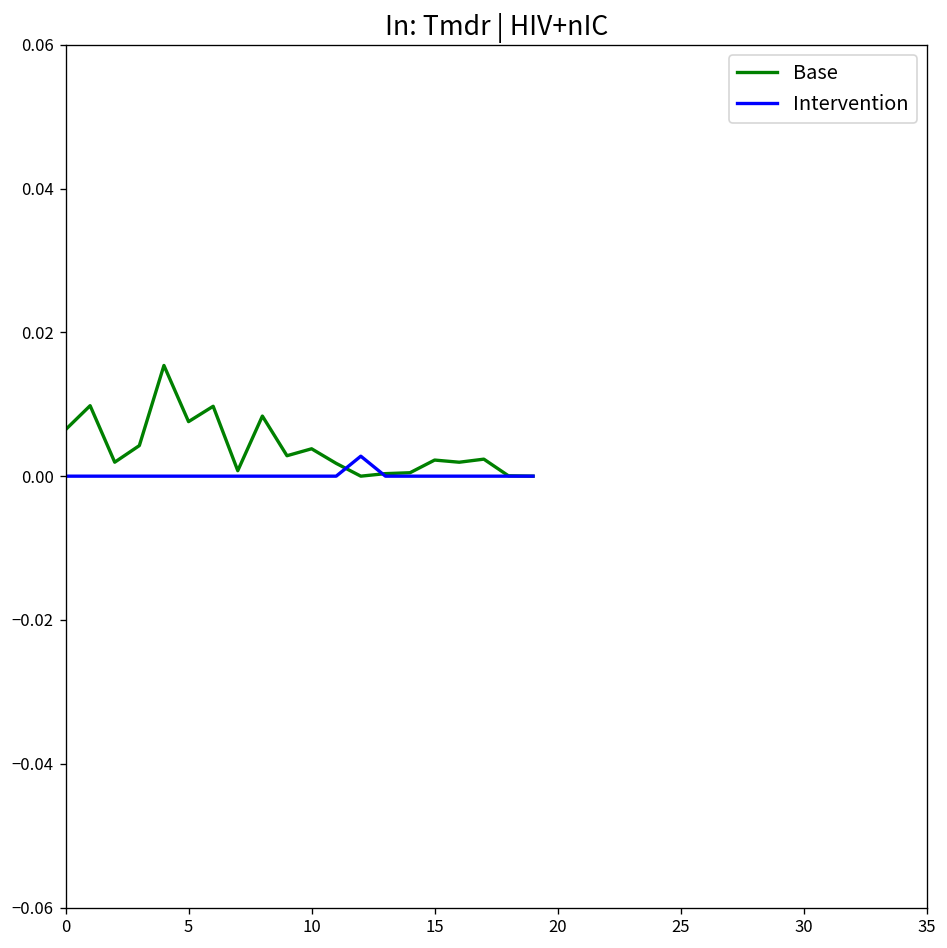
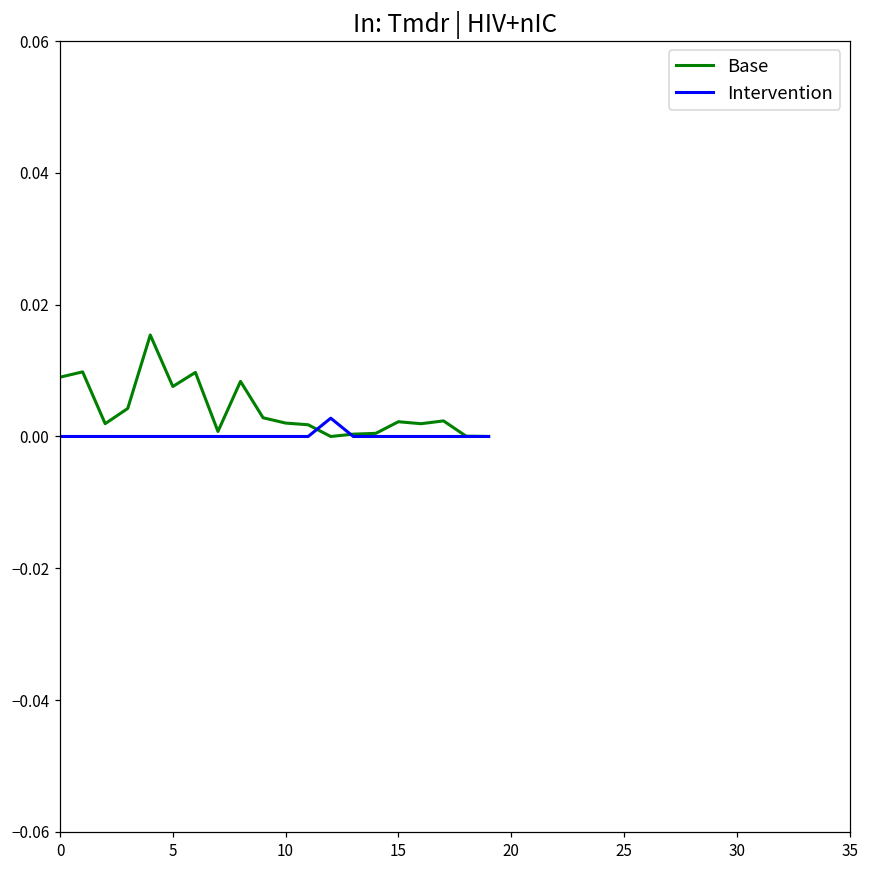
Base, 0: 0.006 -> 0.009
Base, 10: 0.004 -> 0.002
